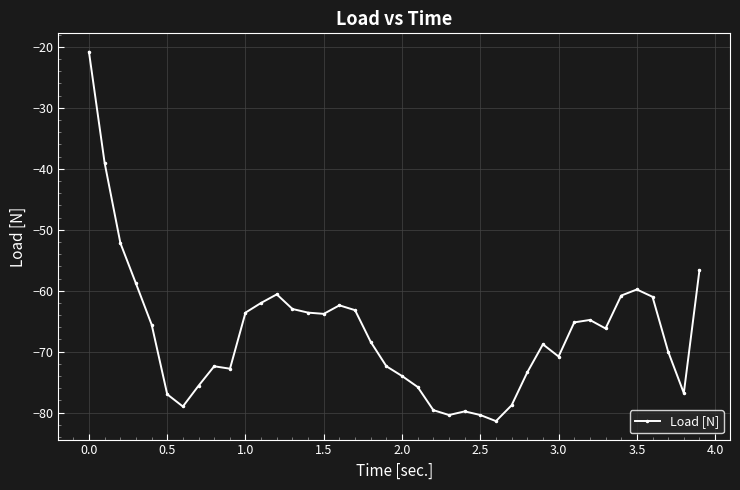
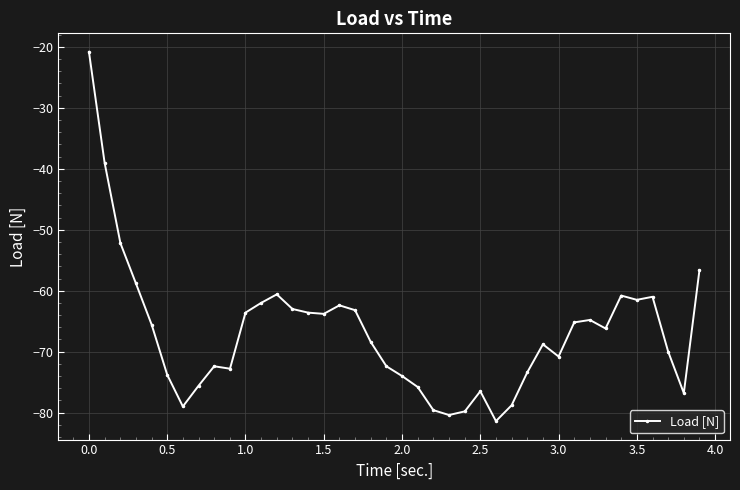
0.5: -77 -> -74
2.5: -80 -> -77
3.5: -60 -> -62
